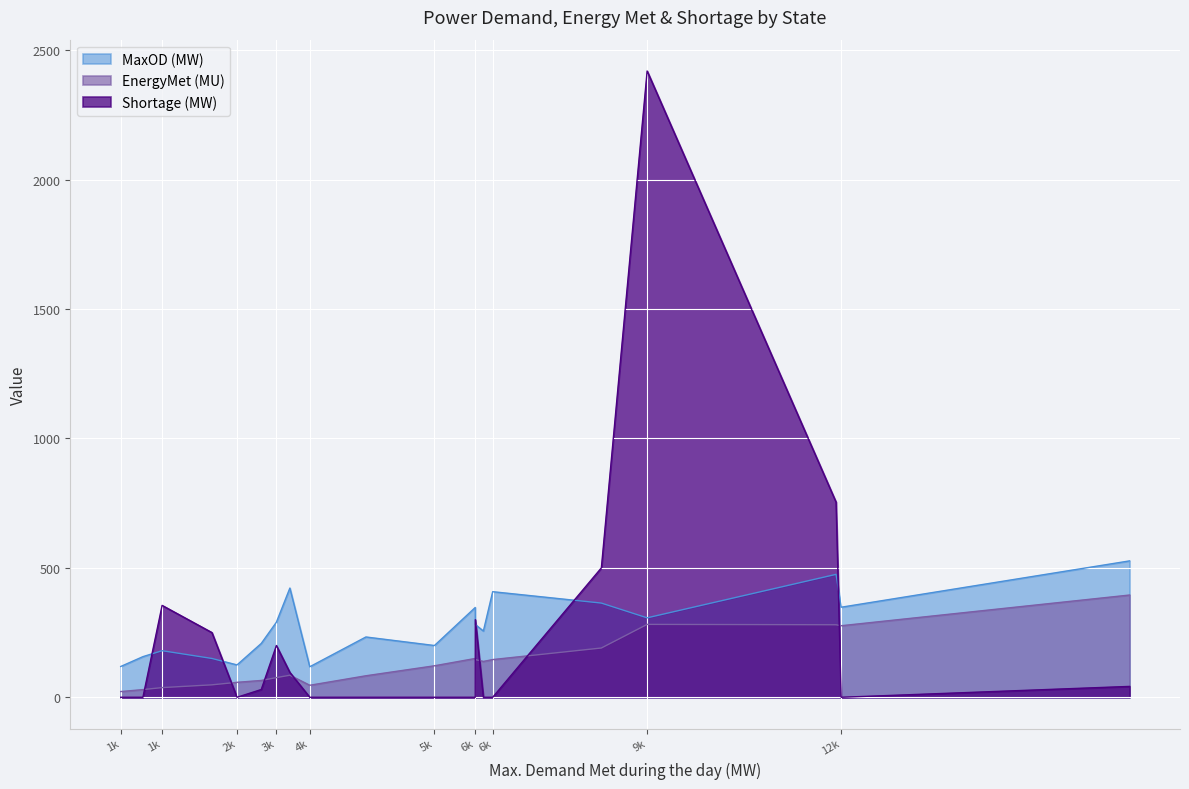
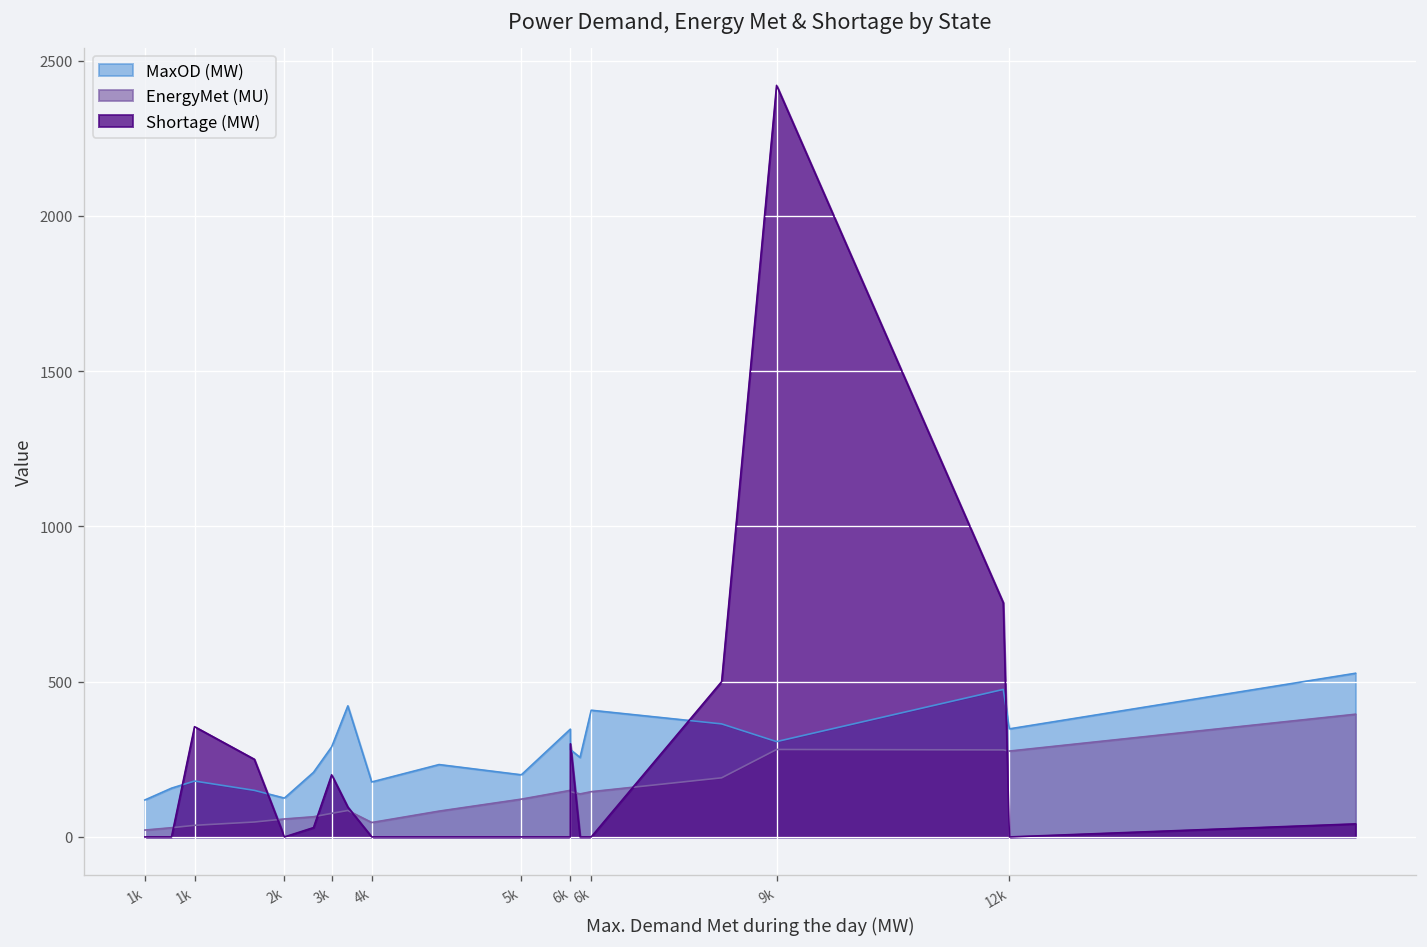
MaxOD (MW), 4k: 120 -> 180
